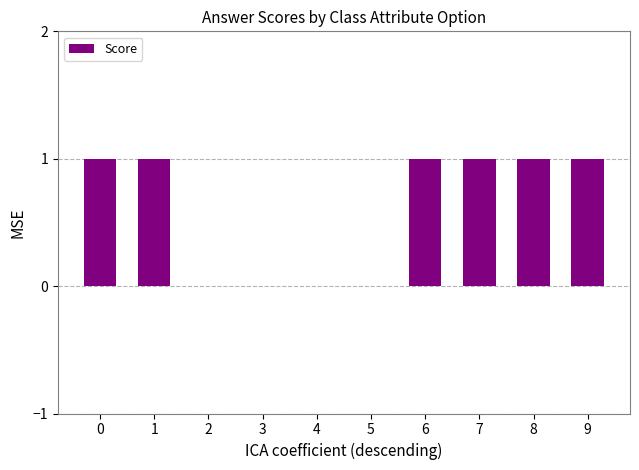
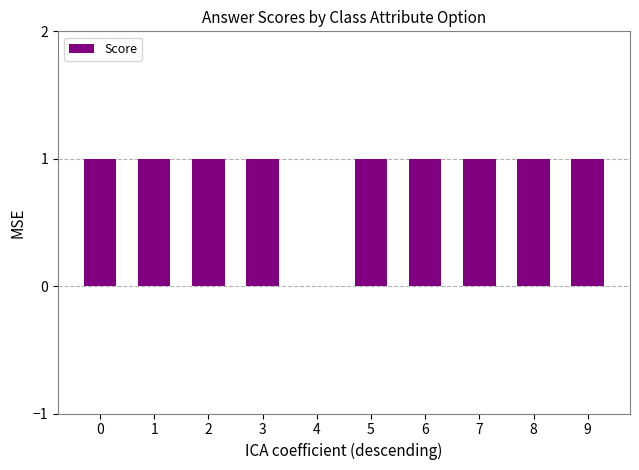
2: 0 -> 1
3: 0 -> 1
5: 0 -> 1
